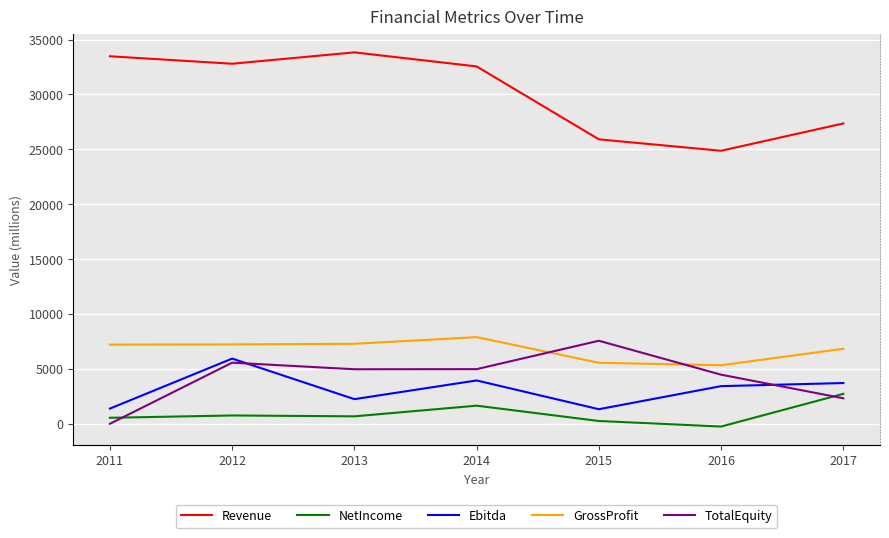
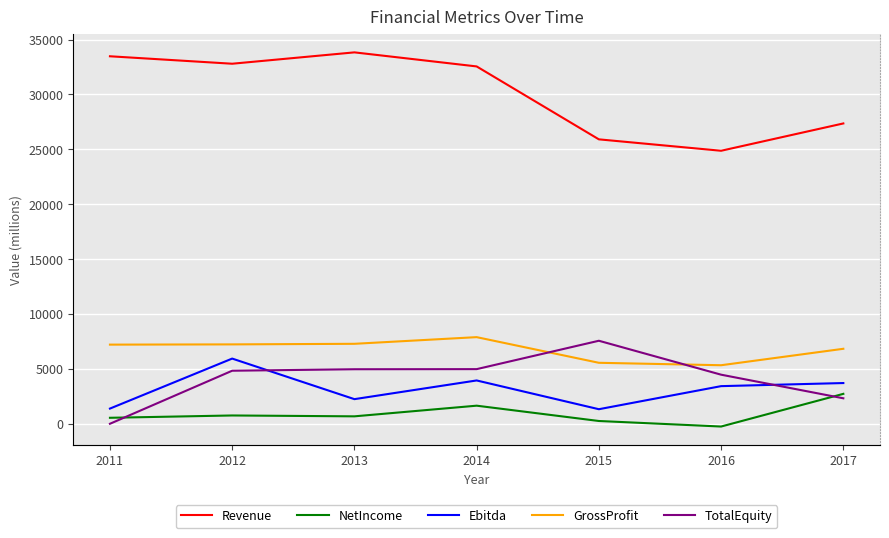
TotalEquity, 2012: 5600 -> 4800
